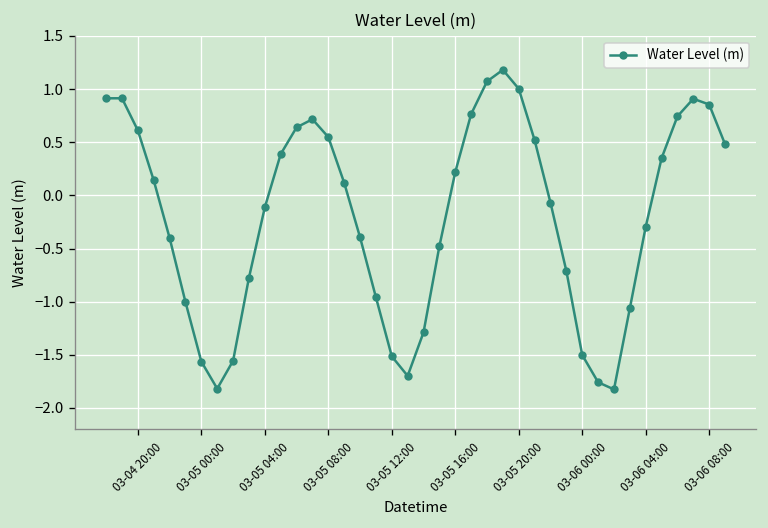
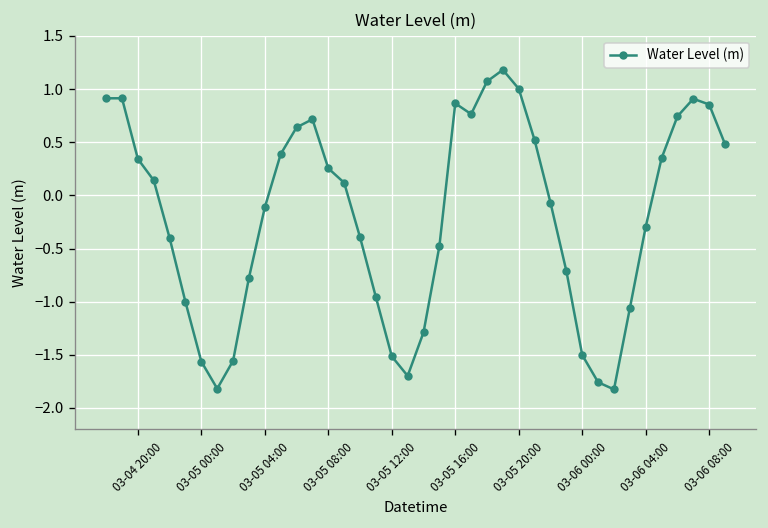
03-04 20:00: 0.6 -> 0.3
03-05 08:00: 0.5 -> 0.3
03-05 16:00: 0.2 -> 0.9
